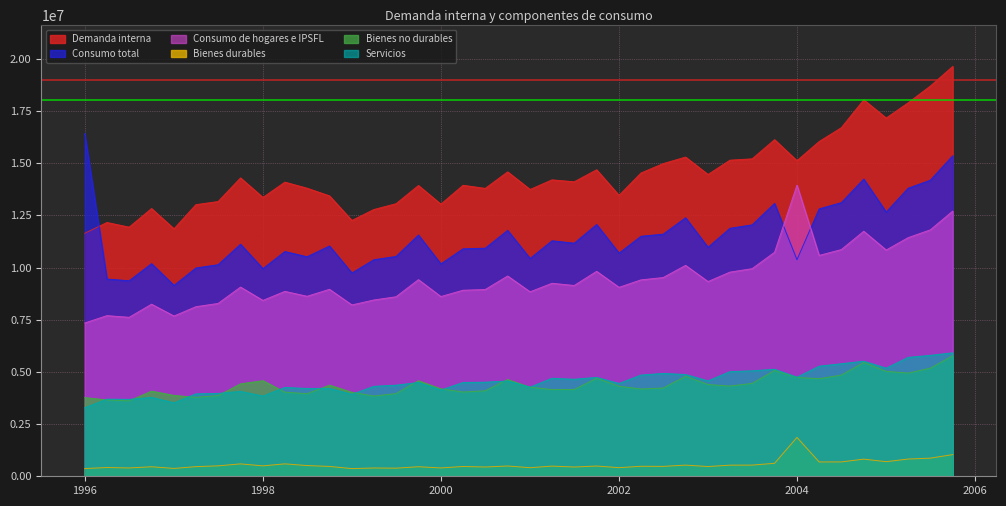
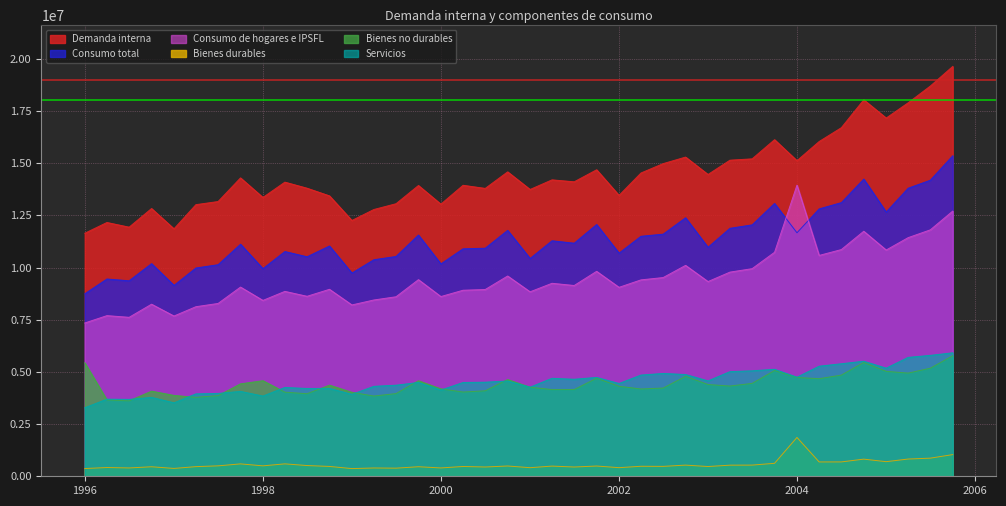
Consumo total, 1996: 16400000 -> 8700000
Bienes no durables, 1996: 3800000 -> 5400000
Consumo total, 2004: 10400000 -> 11700000
